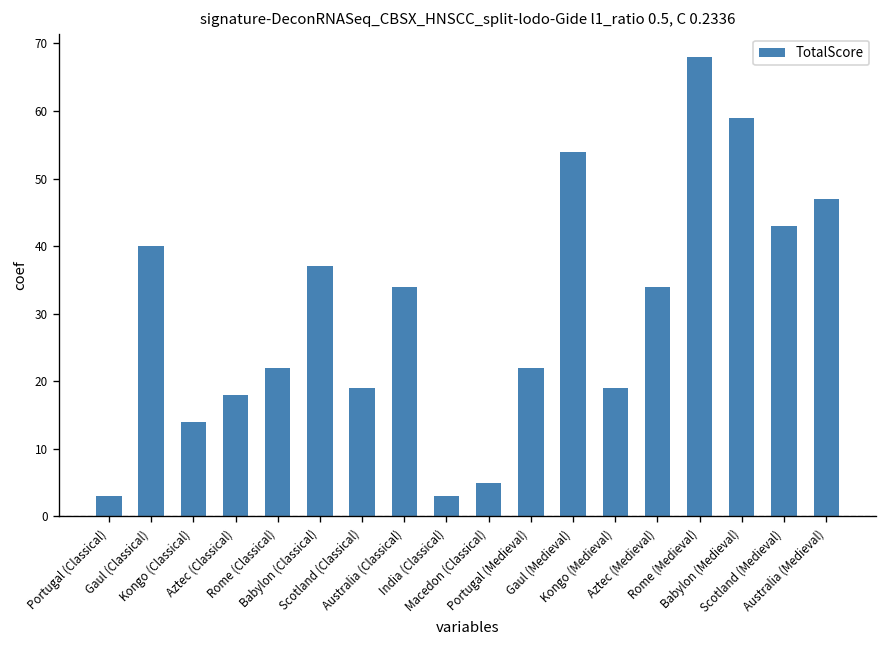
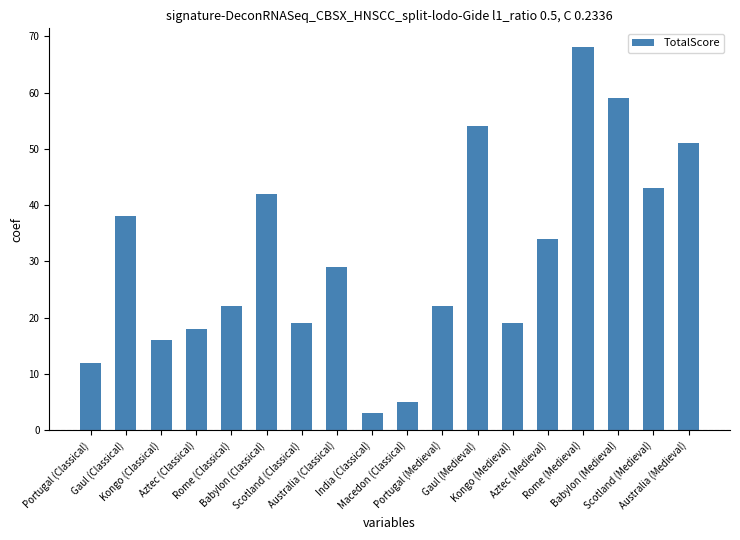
Portugal (Classical): 3 -> 12
Gaul (Classical): 40 -> 38
Kongo (Classical): 14 -> 16
Babylon (Classical): 37 -> 42
Australia (Classical): 34 -> 29
Australia (Medieval): 47 -> 51
